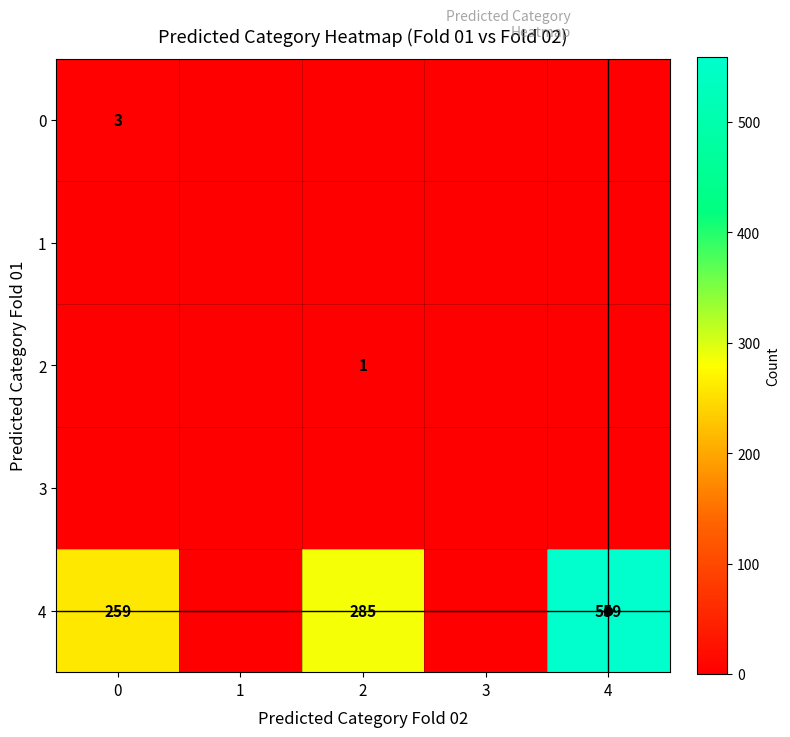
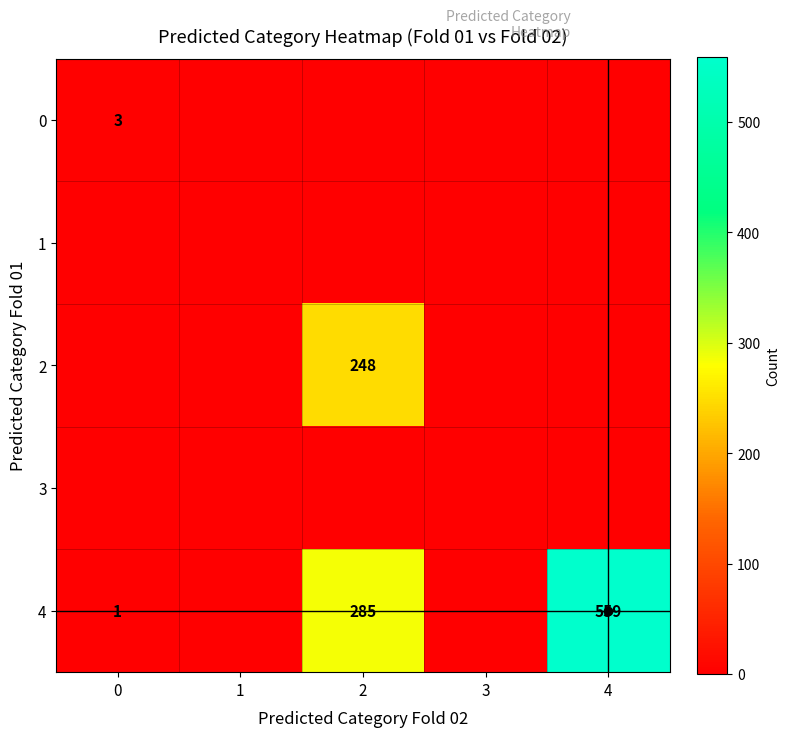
2, 2: 1 -> 248
4, 0: 259 -> 1
